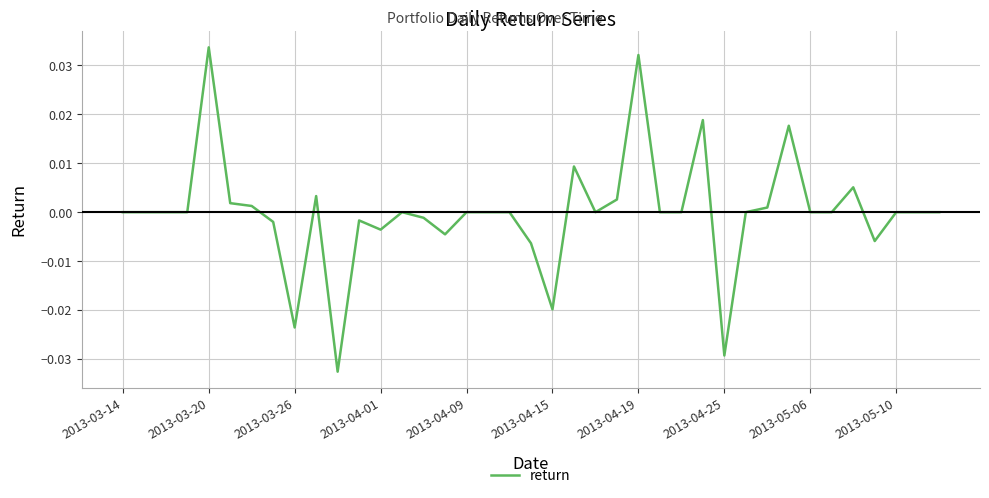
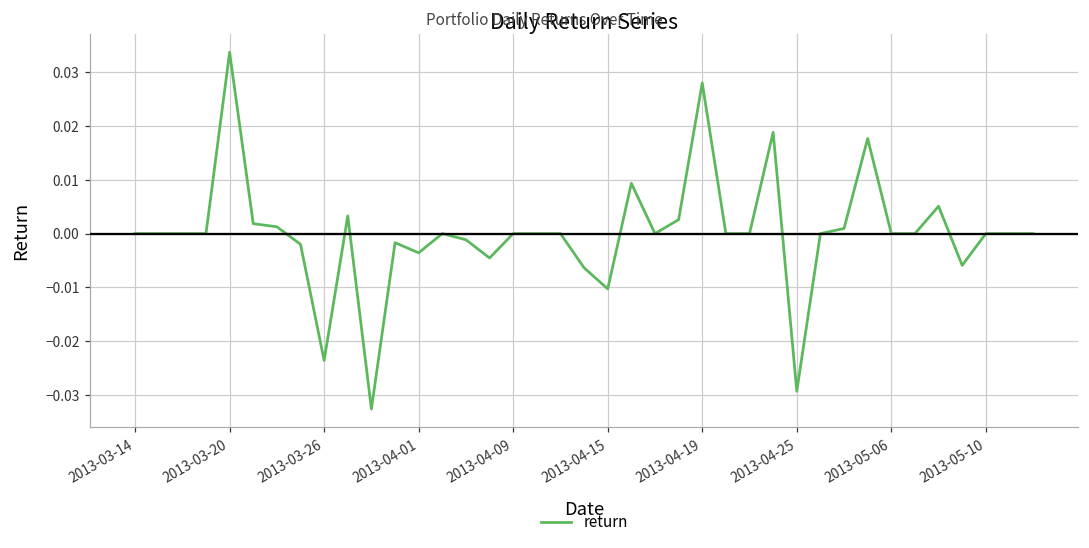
2013-04-15: -0.020 -> -0.010
2013-04-19: 0.032 -> 0.028
